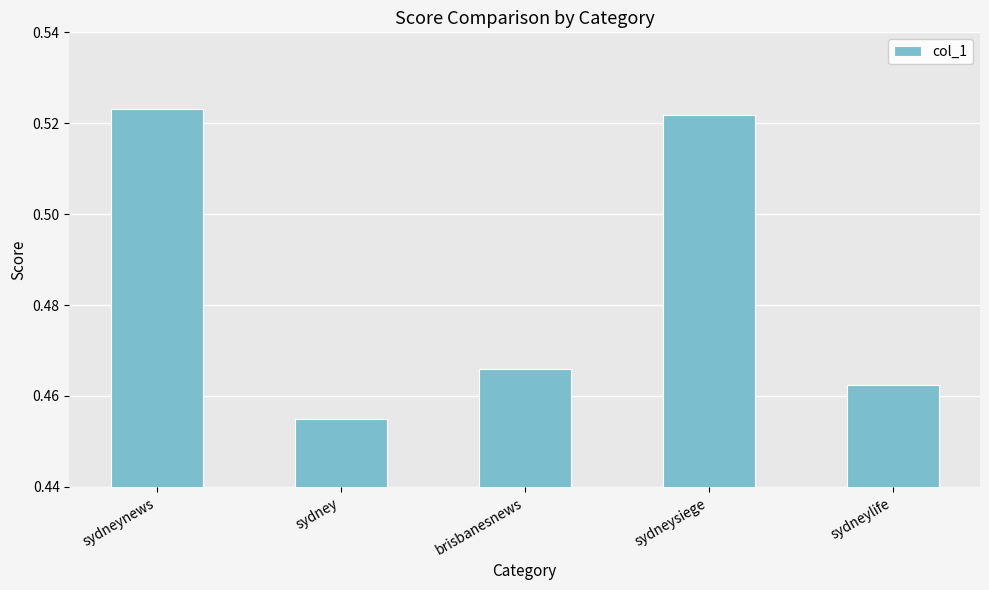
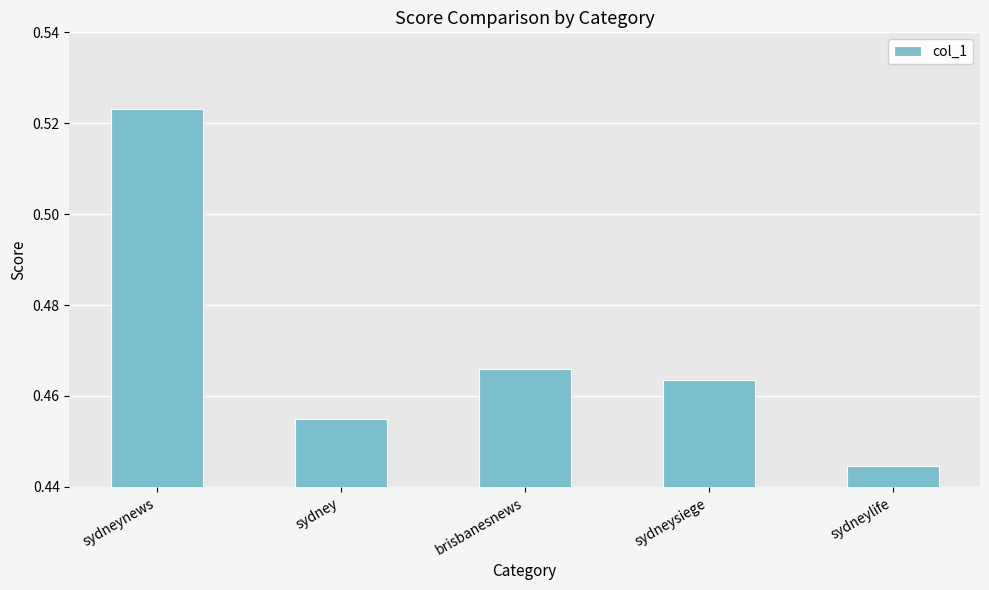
sydneysiege: 0.522 -> 0.464
sydneylife: 0.462 -> 0.445
